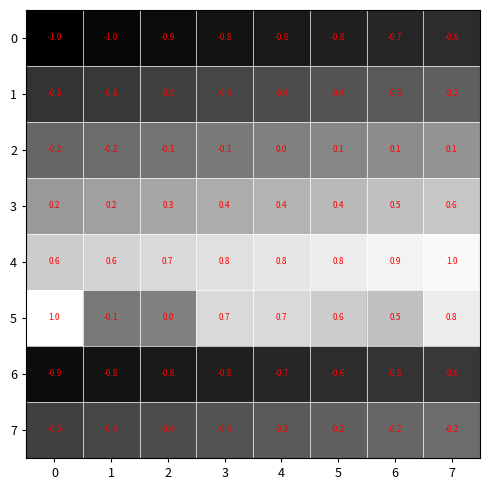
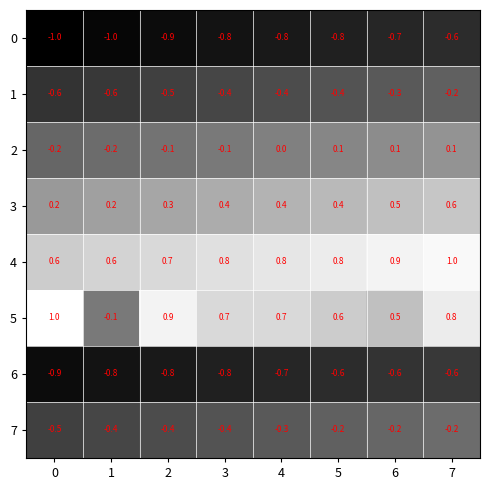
5, 2: 0.0 -> 0.9
